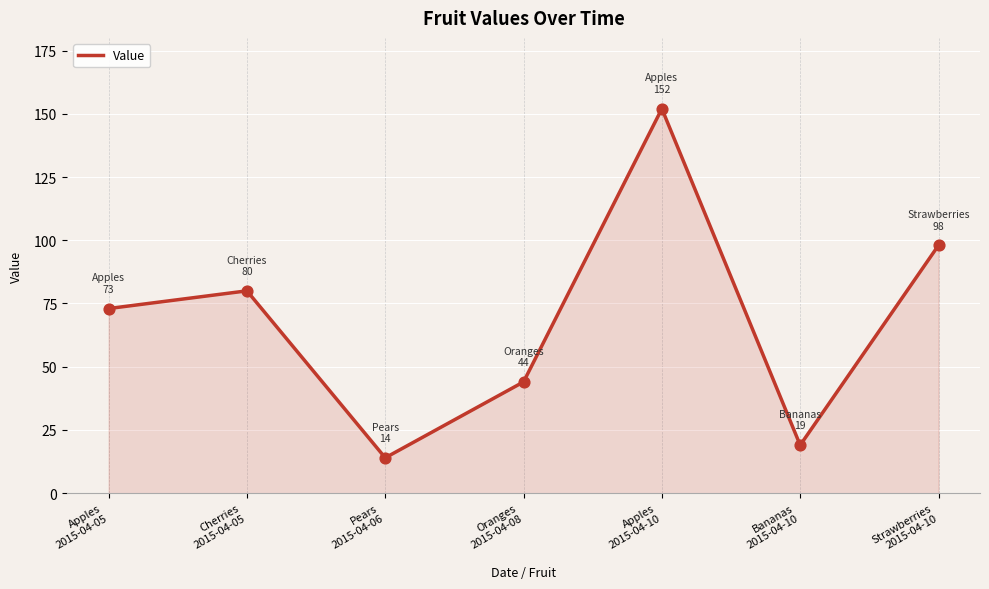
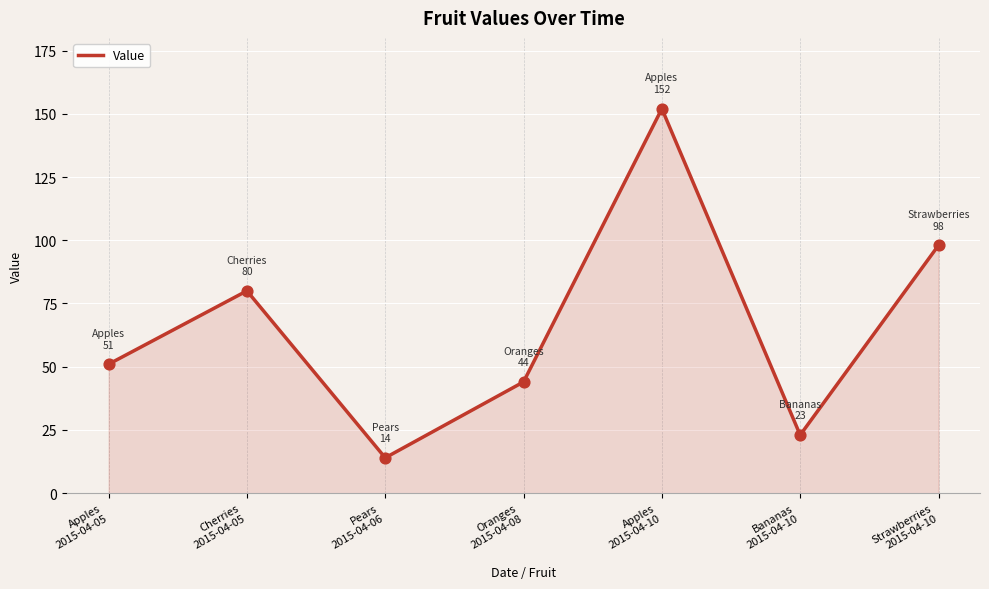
Apples 2015-04-05: 73 -> 51
Bananas 2015-04-10: 19 -> 23
